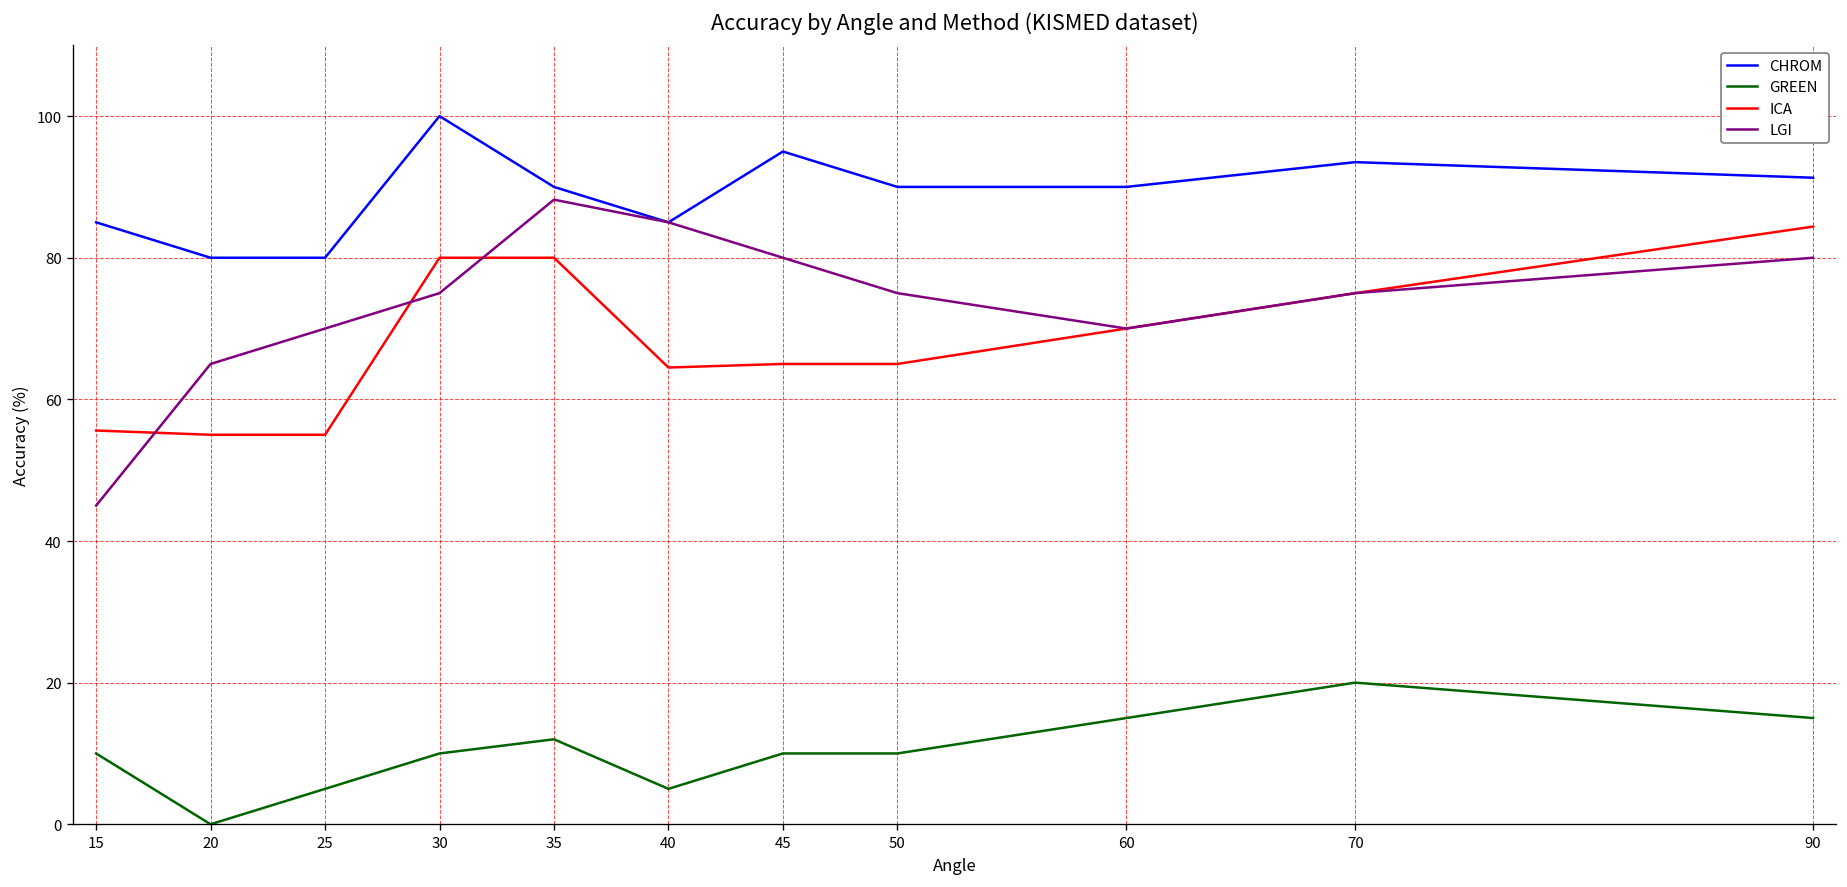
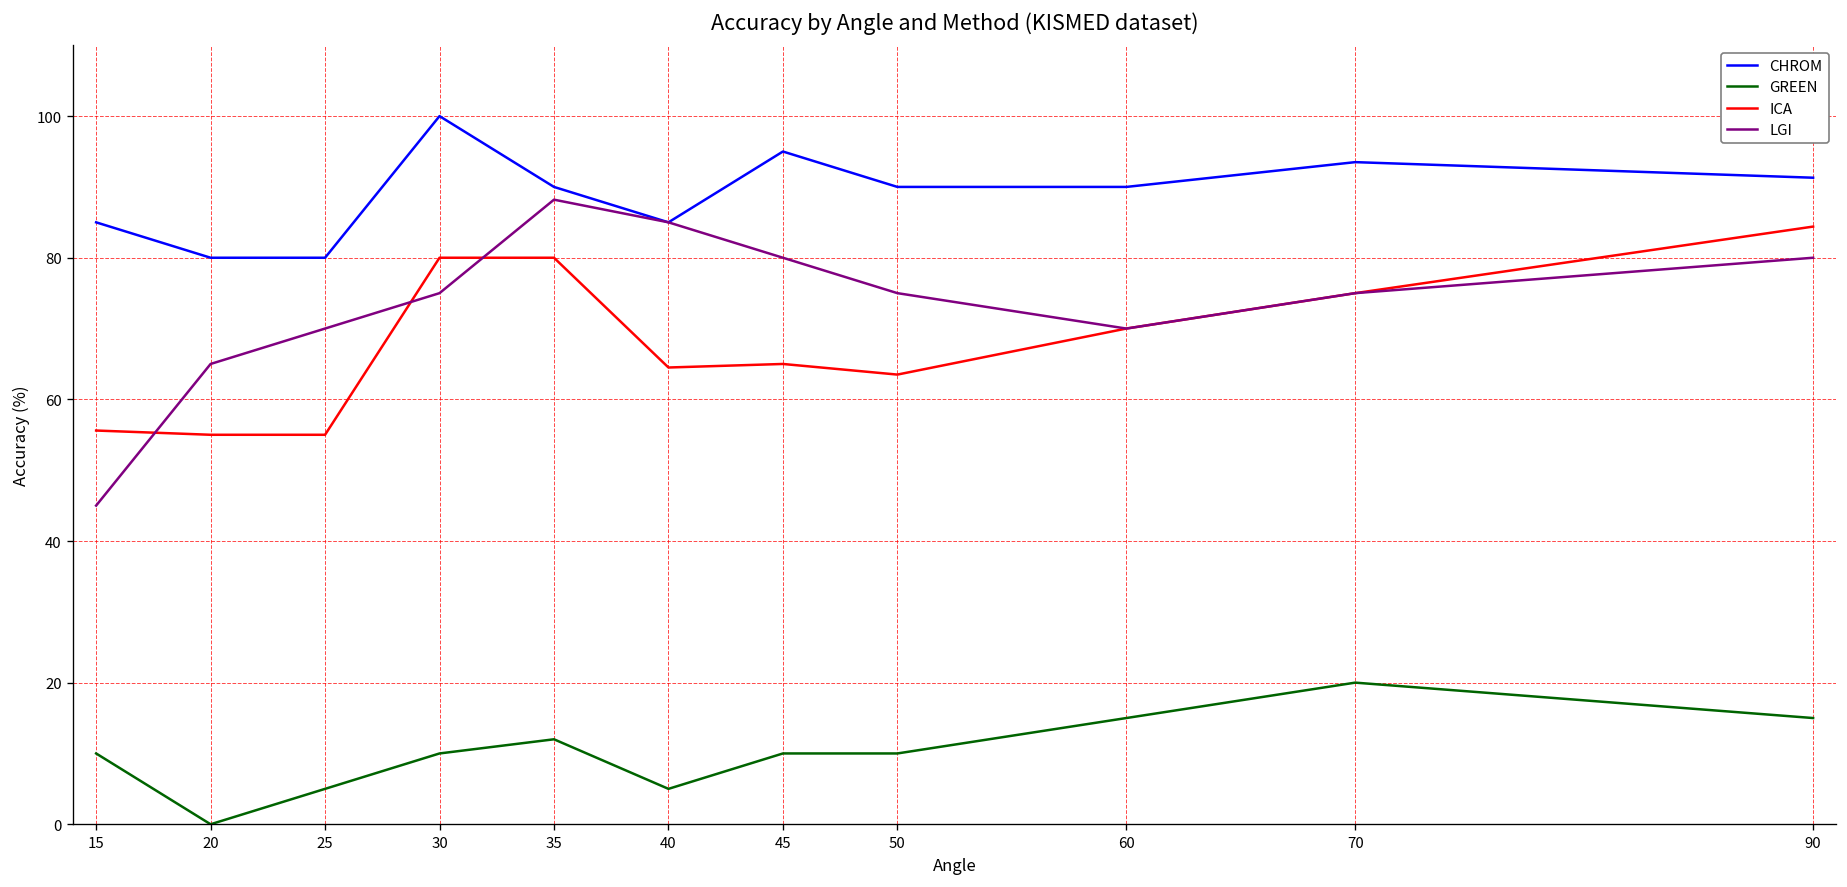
ICA, 50: 65 -> 64
